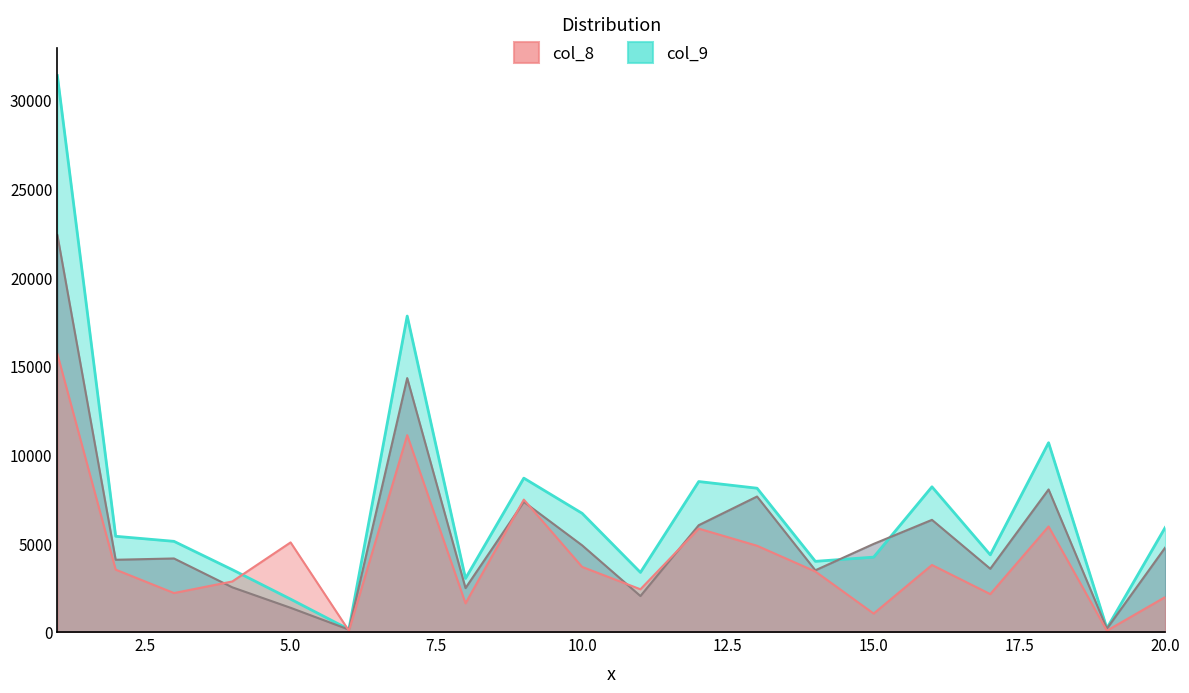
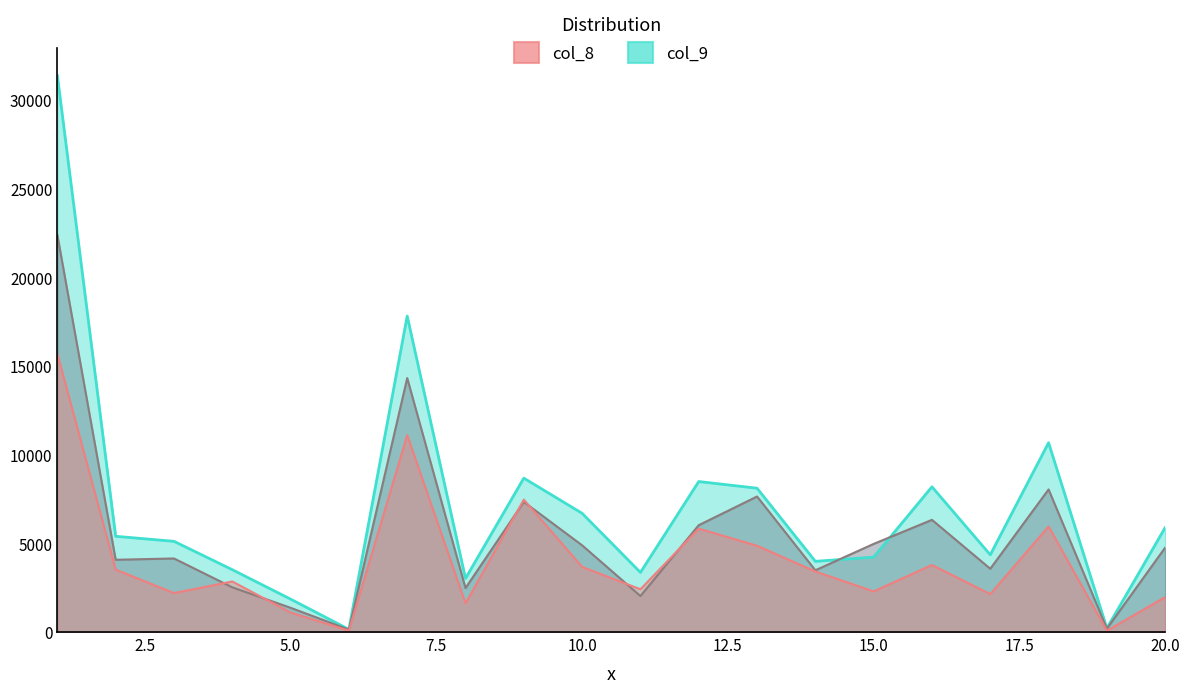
col_8, 5.0: 5100 -> 1100
col_8, 15.0: 1000 -> 2300
